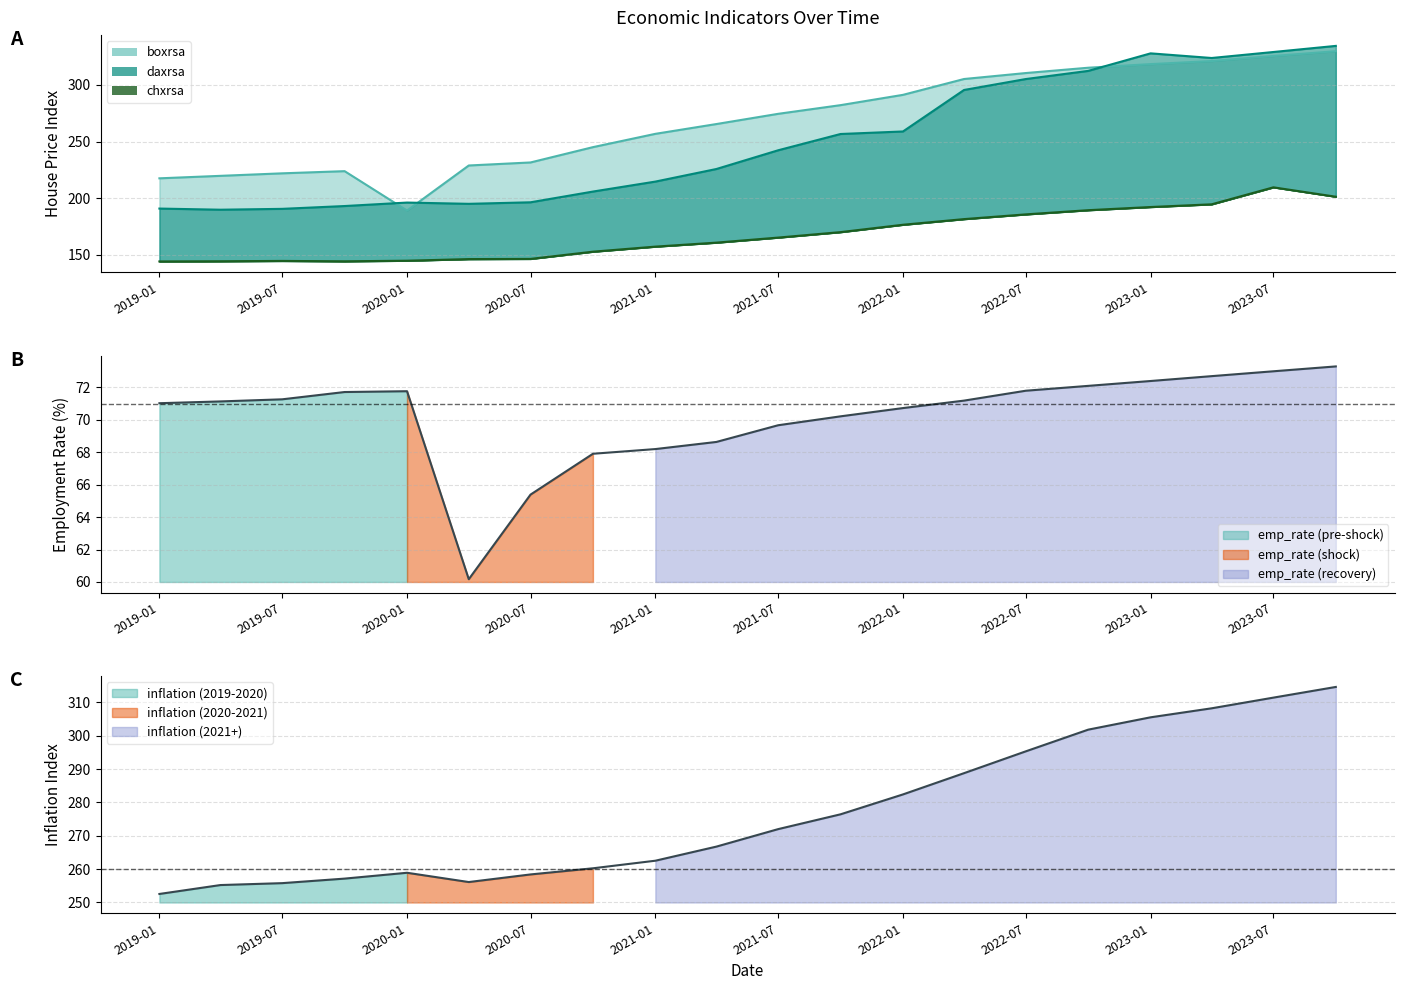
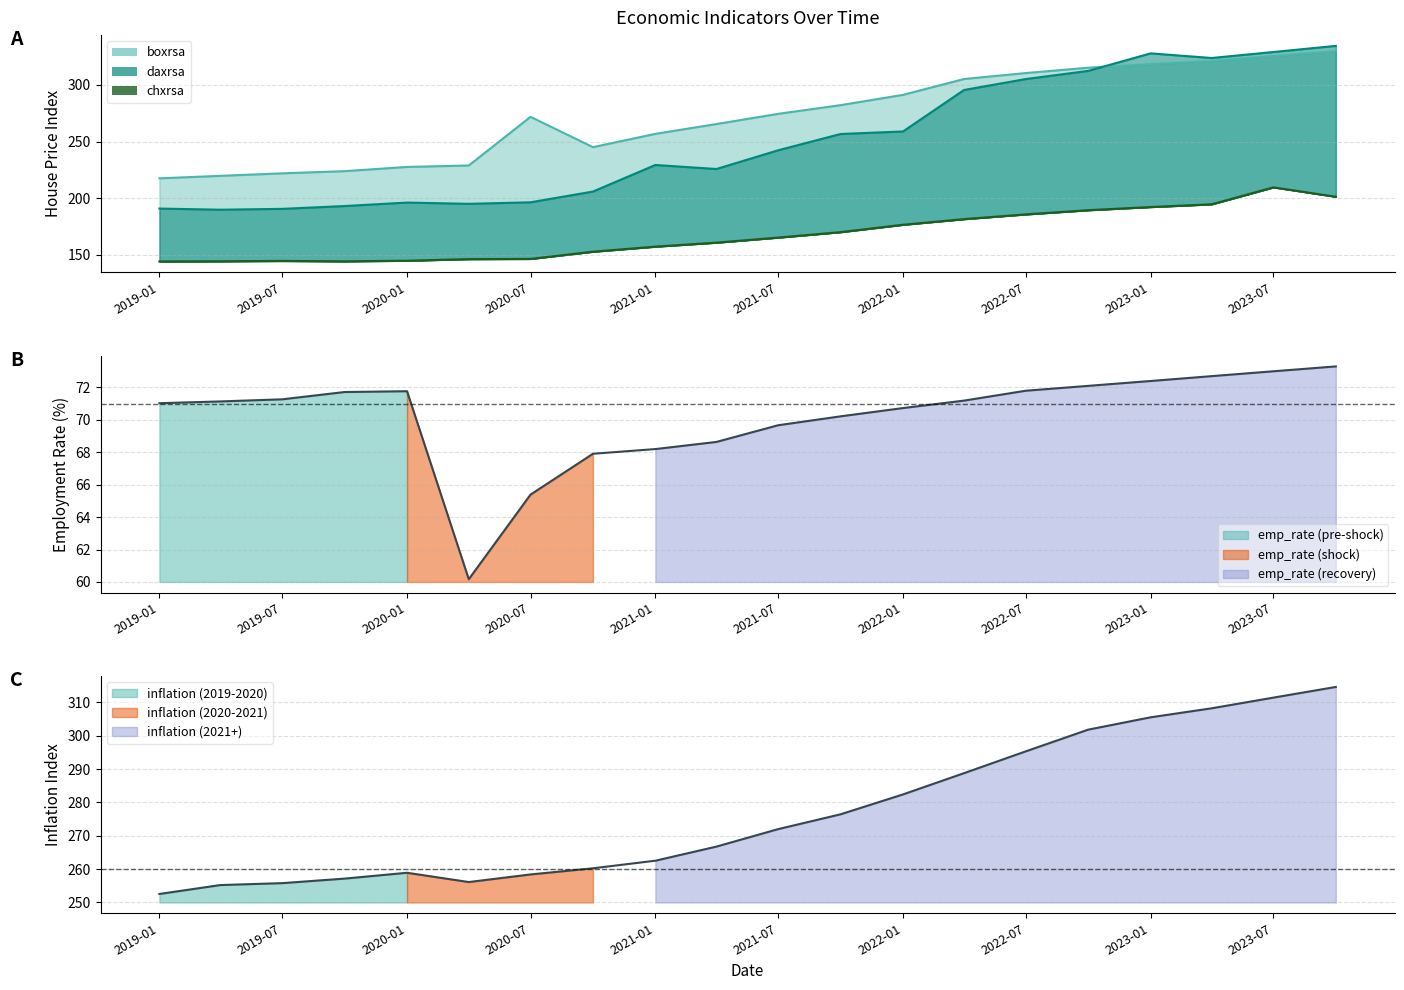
Economic Indicators Over Time, boxrsa, 2020-01: 189 -> 228
Economic Indicators Over Time, boxrsa, 2020-07: 231 -> 272
Economic Indicators Over Time, daxrsa, 2021-01: 215 -> 229
